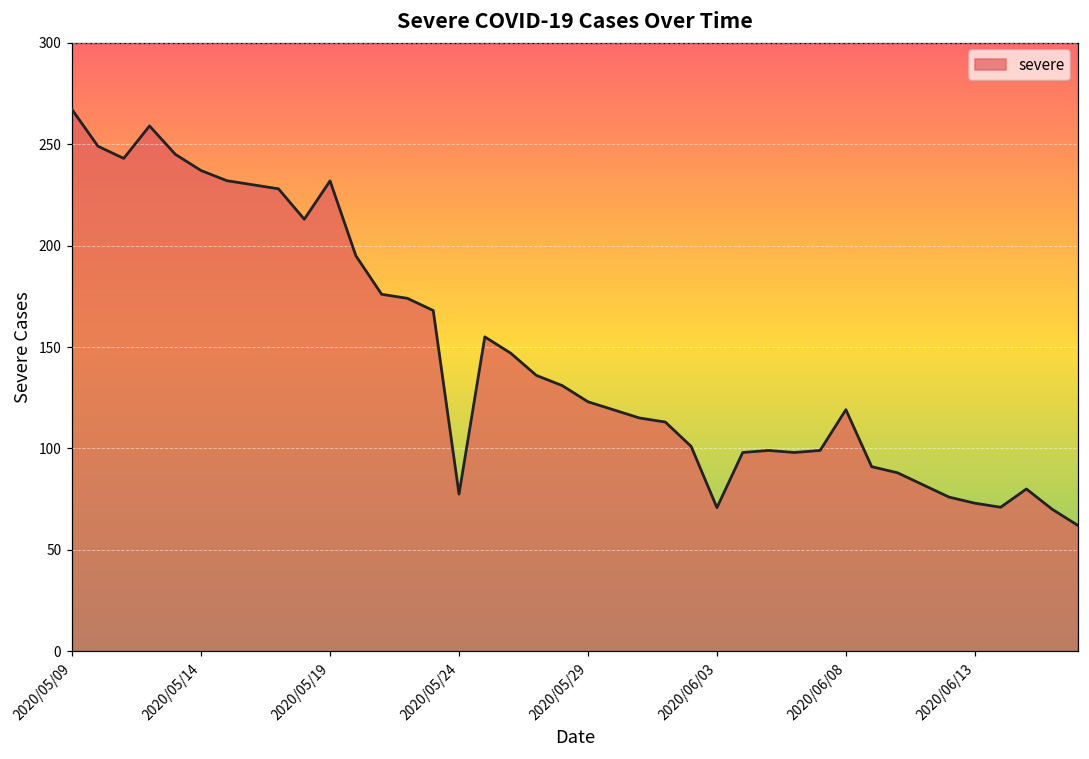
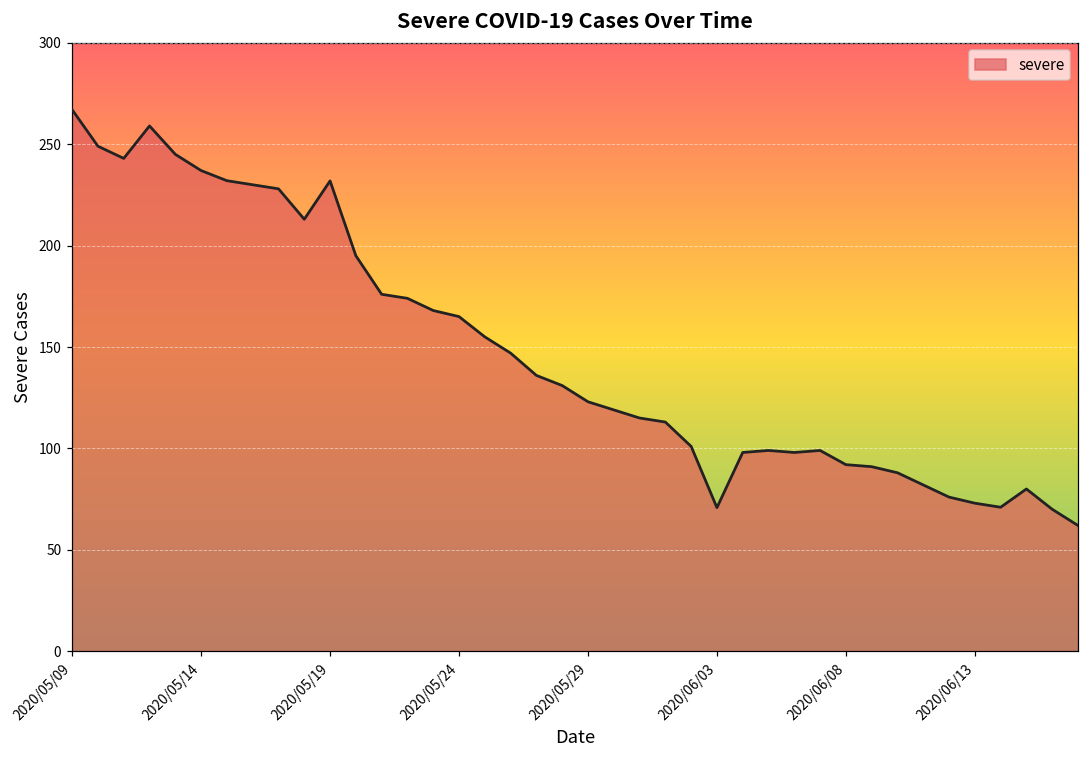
2020/05/24: 78 -> 165
2020/06/08: 119 -> 92
